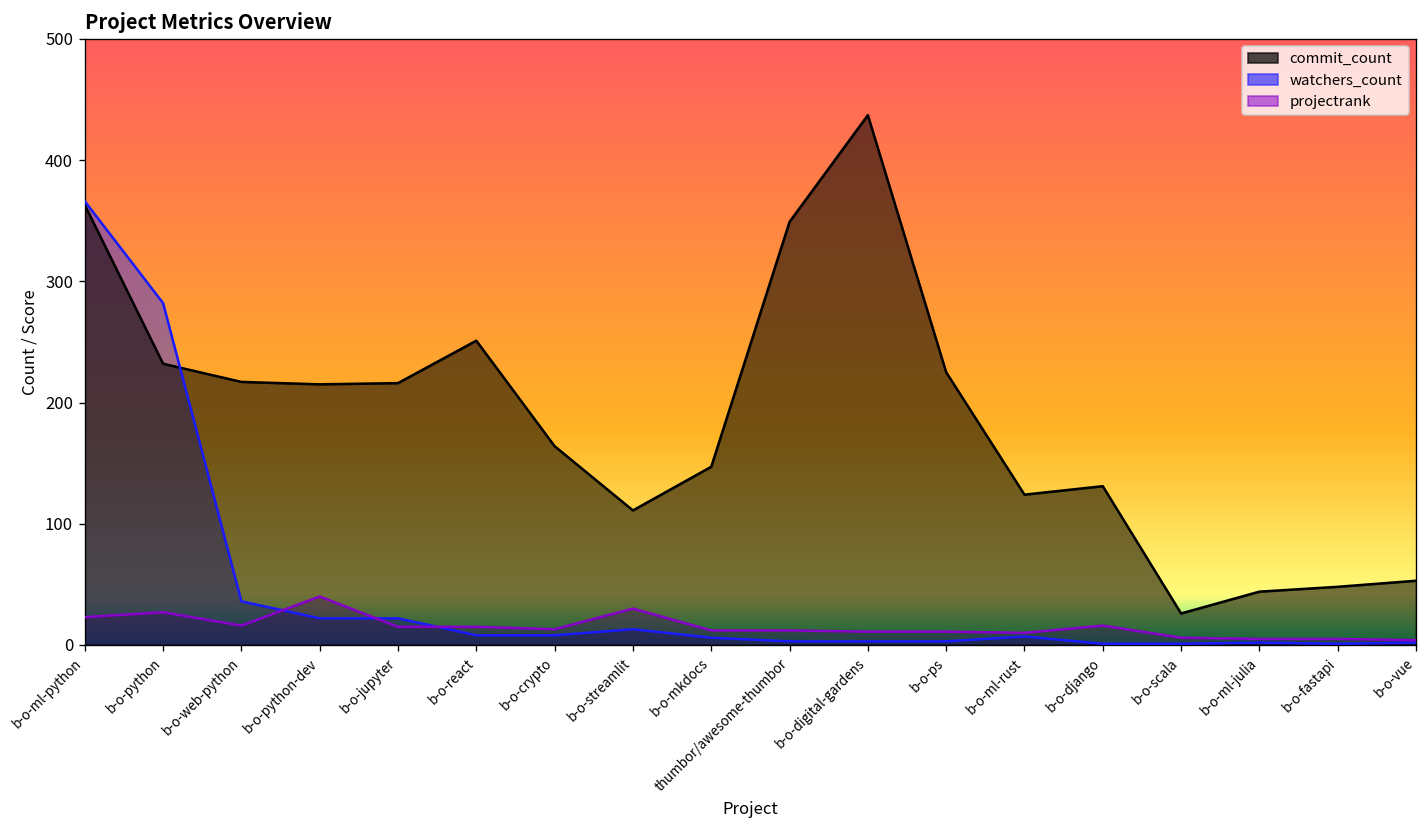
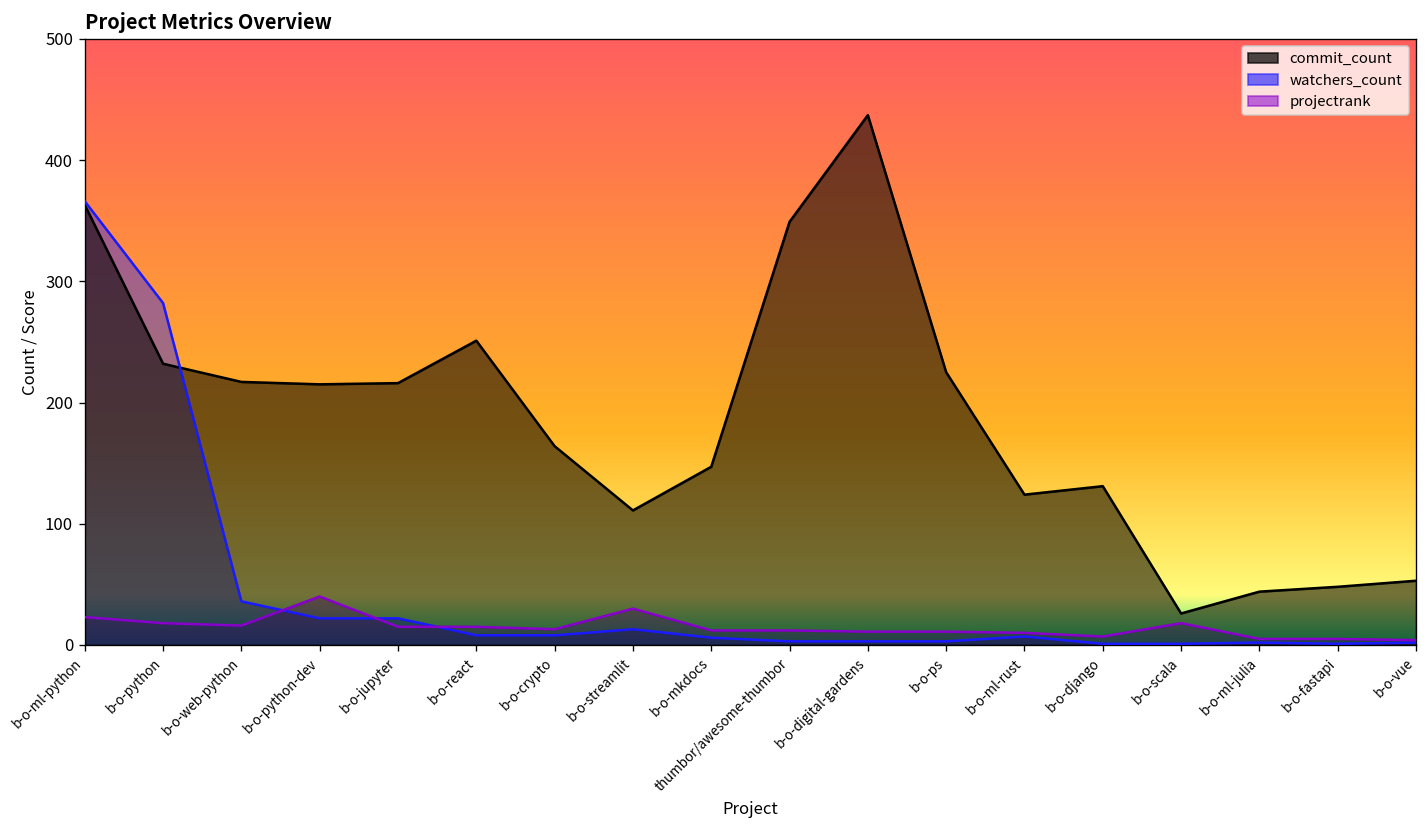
projectrank, b-o-python: 27 -> 18
projectrank, b-o-django: 16 -> 7
projectrank, b-o-scala: 6 -> 18
